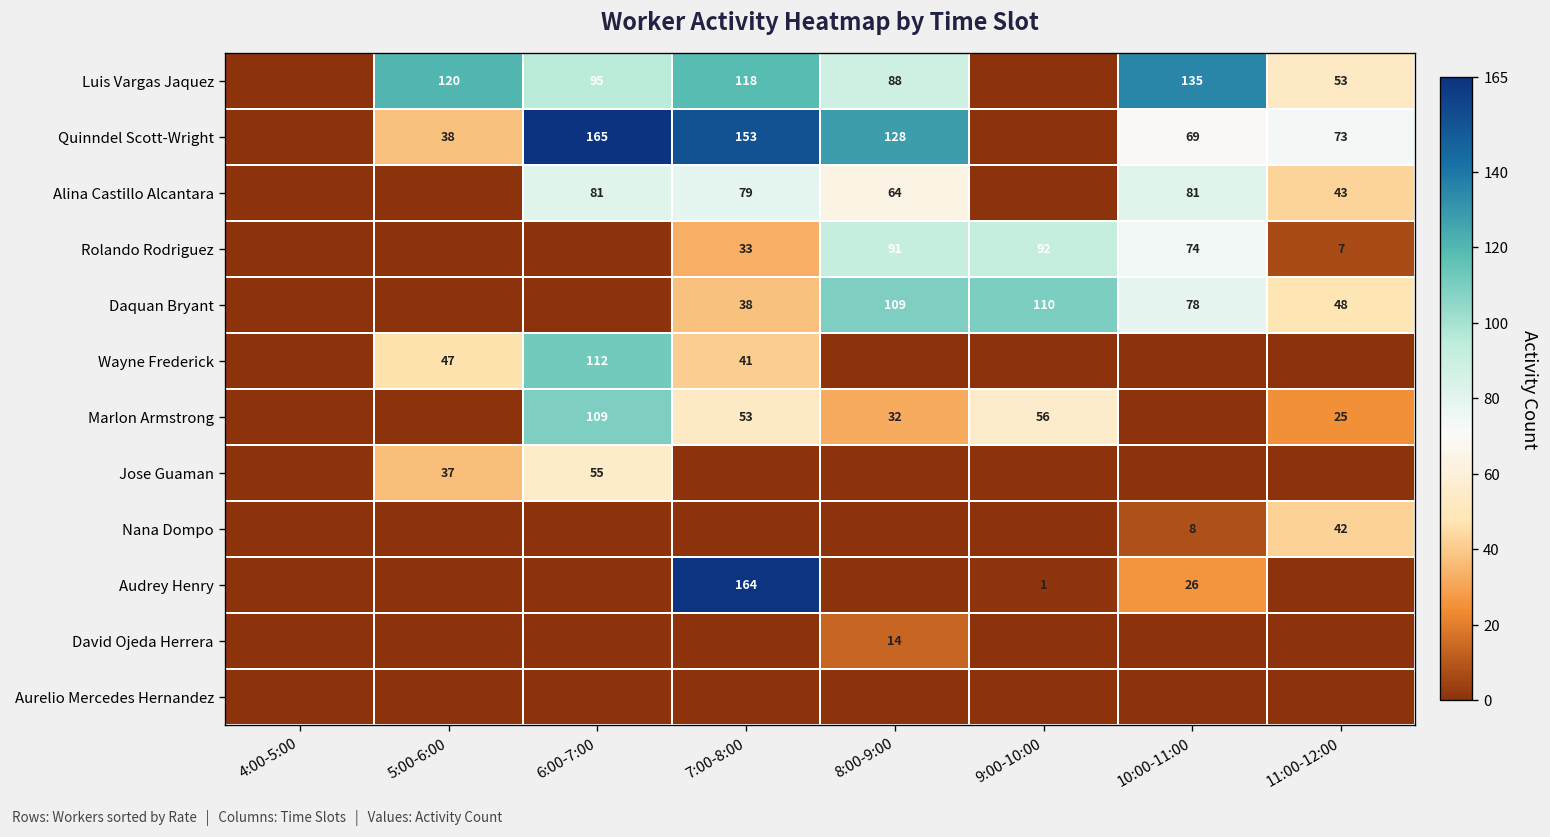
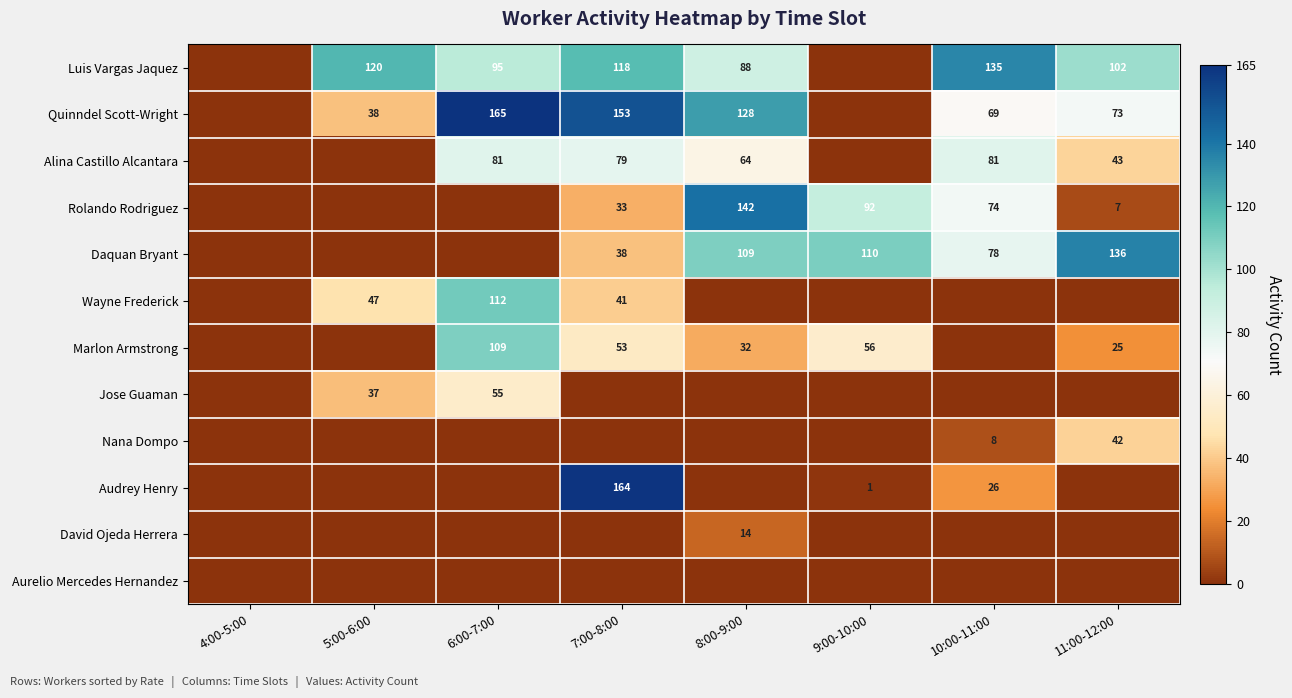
Luis Vargas Jaquez, 11:00-12:00: 53 -> 102
Rolando Rodriguez, 8:00-9:00: 91 -> 142
Daquan Bryant, 11:00-12:00: 48 -> 136
